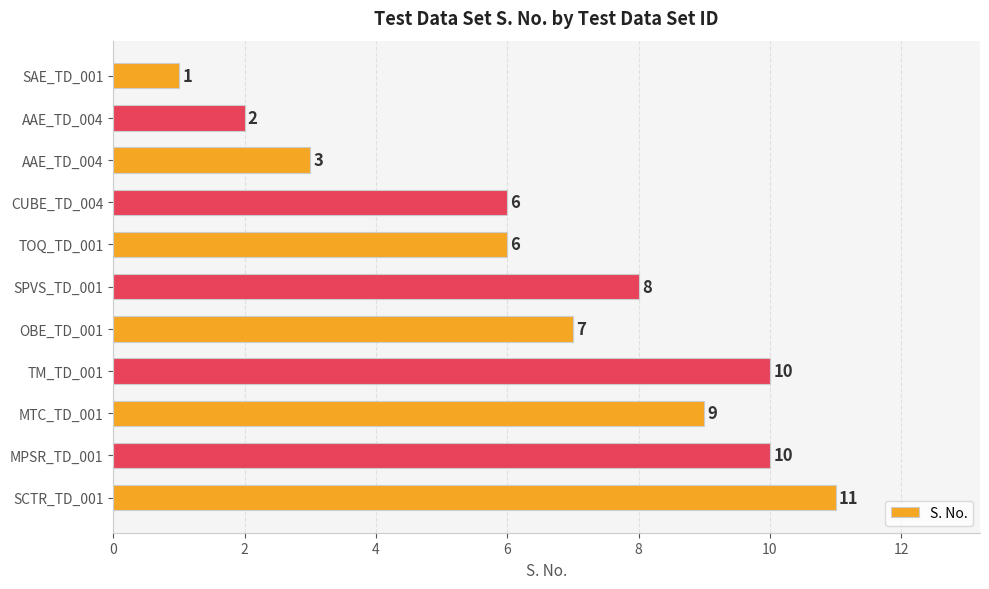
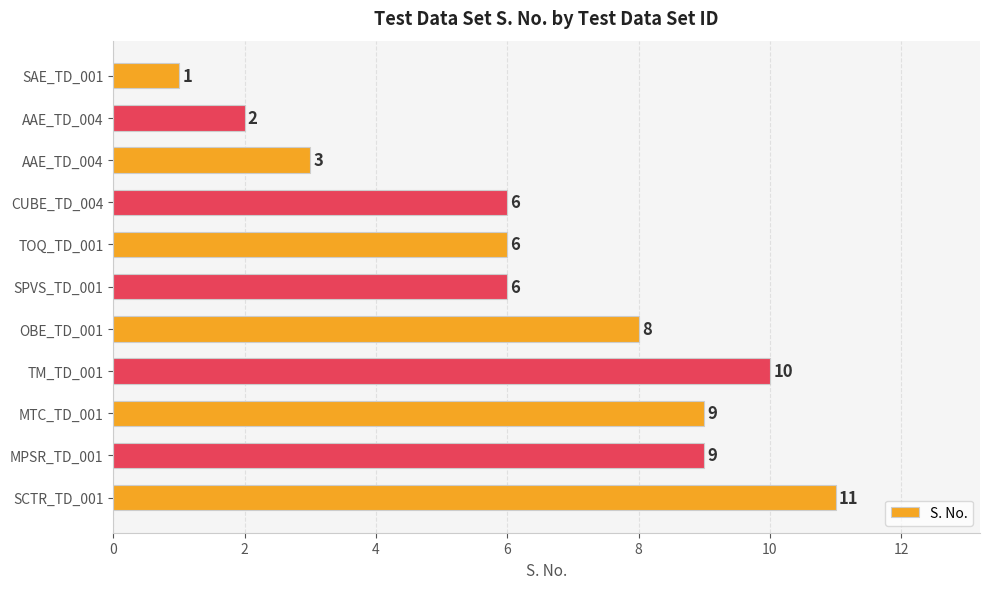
SPVS_TD_001: 8 -> 6
OBE_TD_001: 7 -> 8
MPSR_TD_001: 10 -> 9
